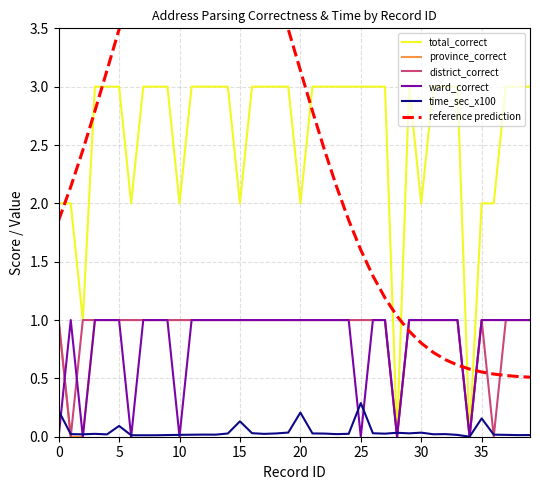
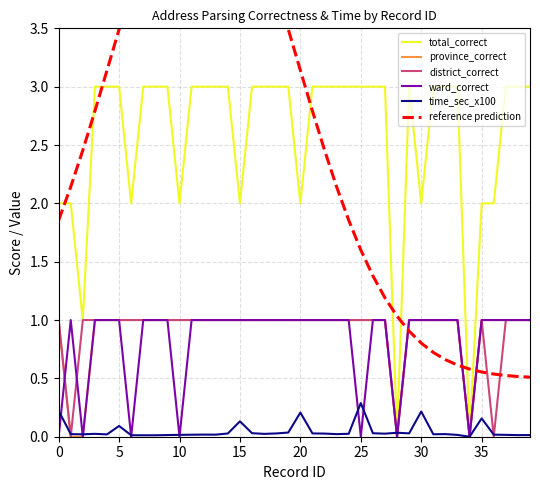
time_sec_x100, 30: 0.03 -> 0.22
